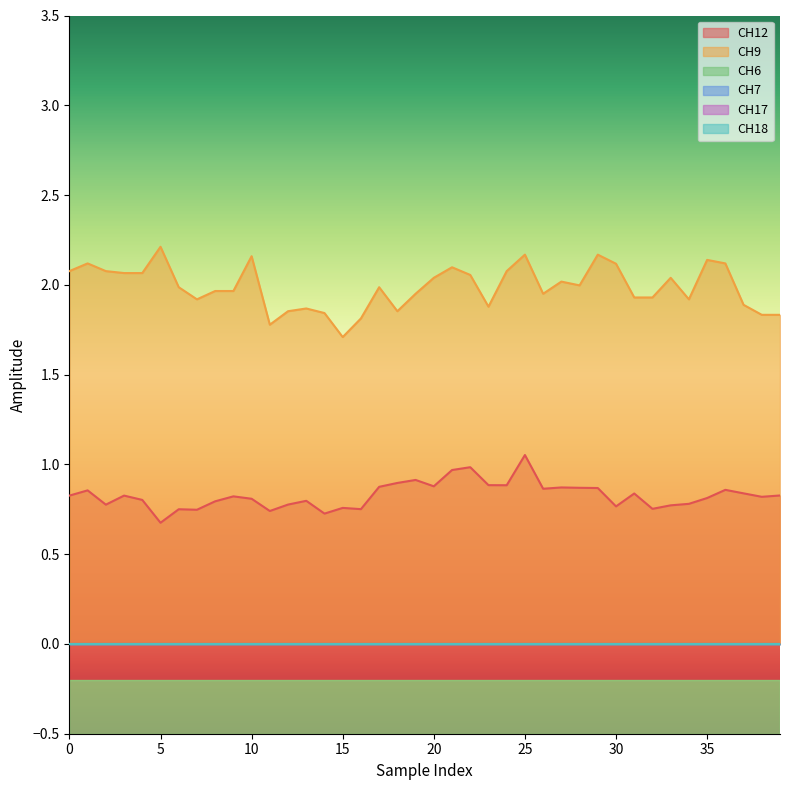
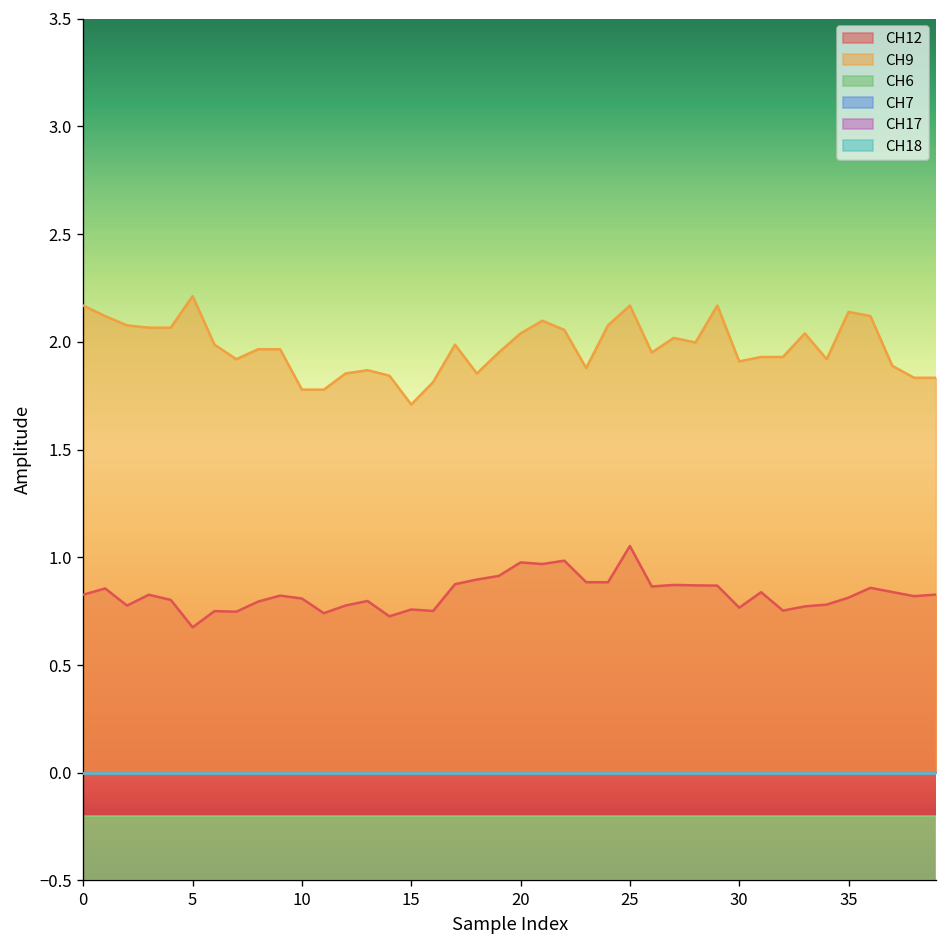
CH9, 0: 2.08 -> 2.17
CH9, 10: 2.16 -> 1.78
CH12, 20: 0.88 -> 0.98
CH9, 30: 2.12 -> 1.91
